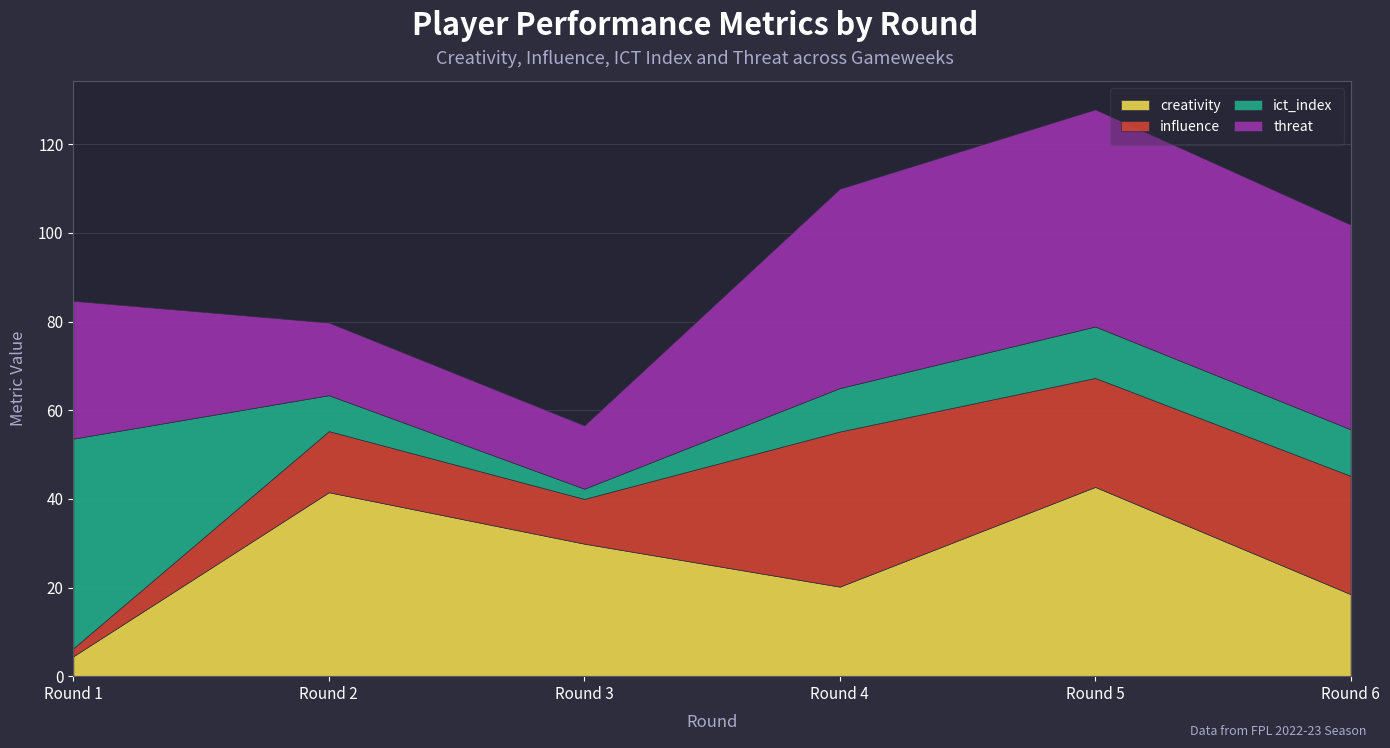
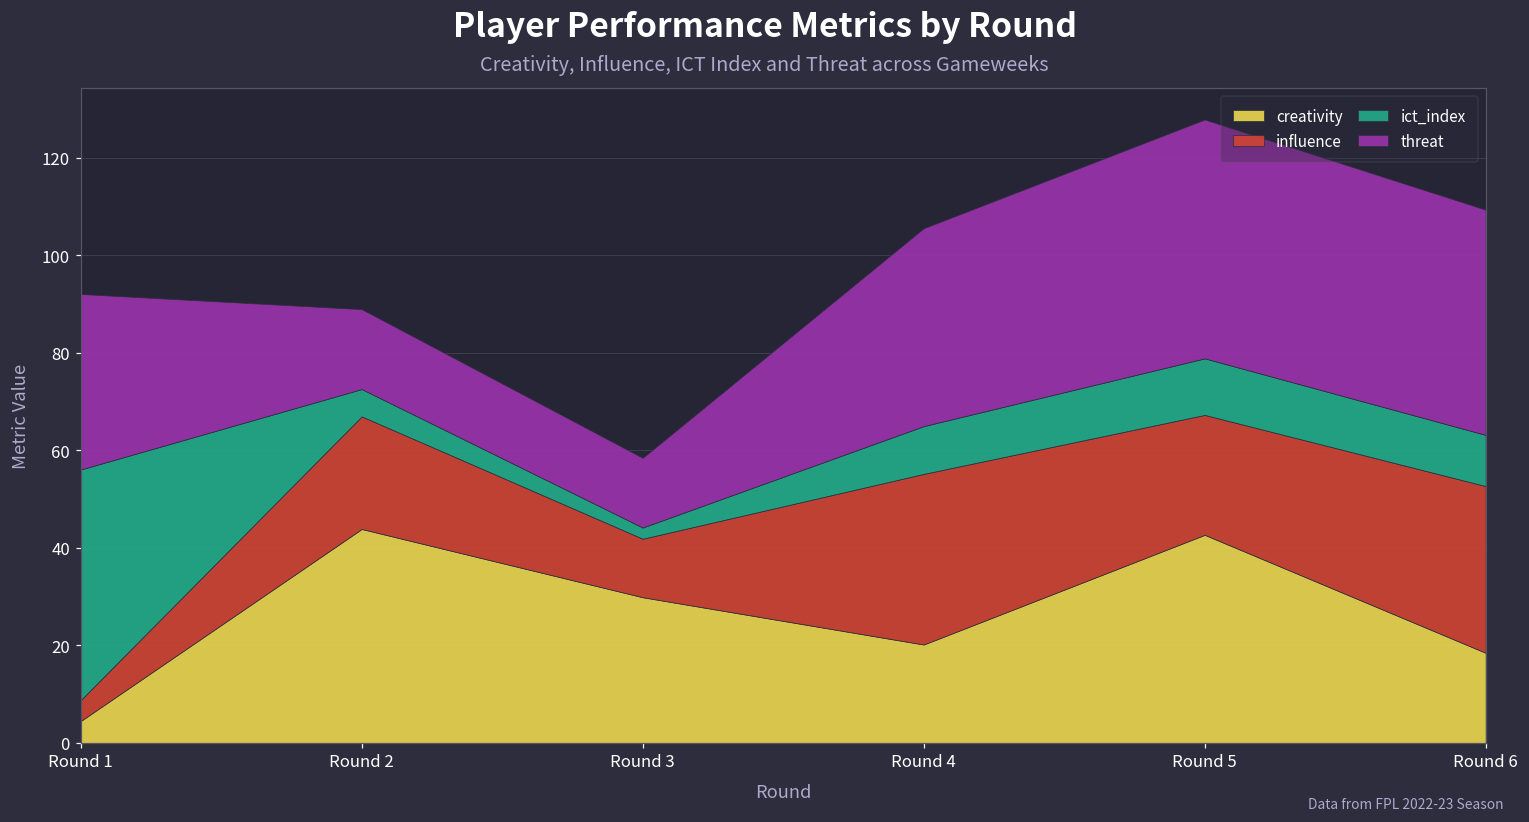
influence, Round 1: 2 -> 4
threat, Round 1: 31 -> 36
creativity, Round 2: 42 -> 44
influence, Round 2: 14 -> 23
ict_index, Round 2: 8 -> 6
influence, Round 3: 10 -> 12
threat, Round 4: 45 -> 41
influence, Round 6: 27 -> 34
